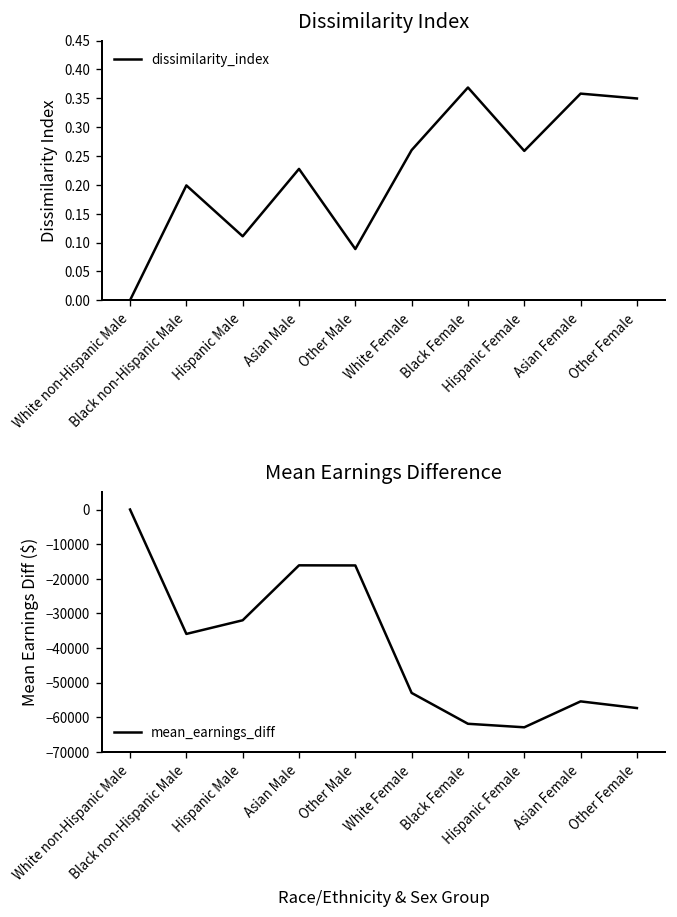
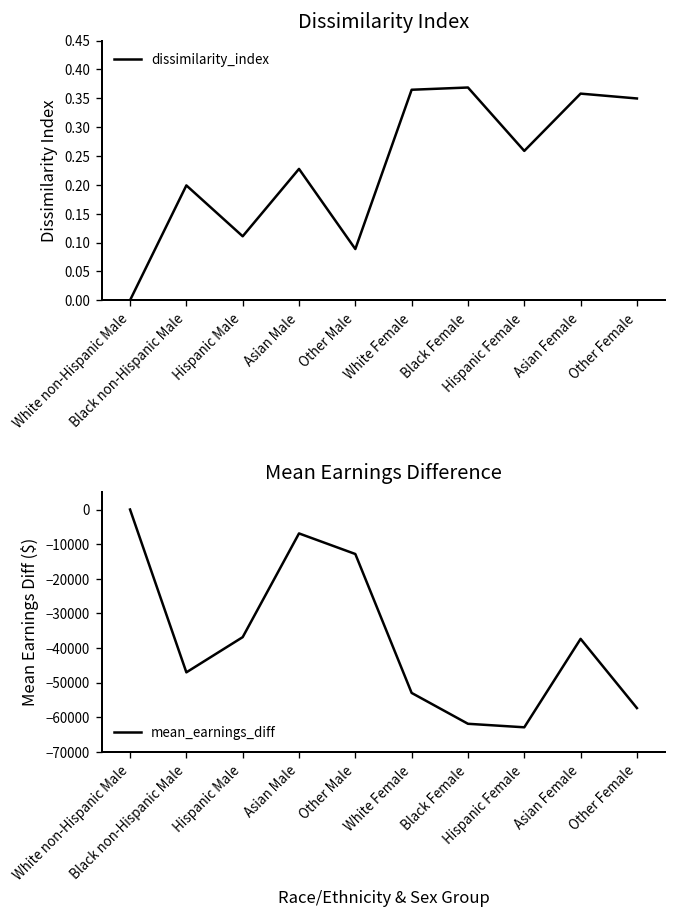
Dissimilarity Index, White Female: 0.26 -> 0.36
Mean Earnings Difference, Black non-Hispanic Male: -36000 -> -47000
Mean Earnings Difference, Hispanic Male: -32000 -> -37000
Mean Earnings Difference, Asian Male: -16000 -> -7000
Mean Earnings Difference, Other Male: -16000 -> -13000
Mean Earnings Difference, Asian Female: -55000 -> -37000
